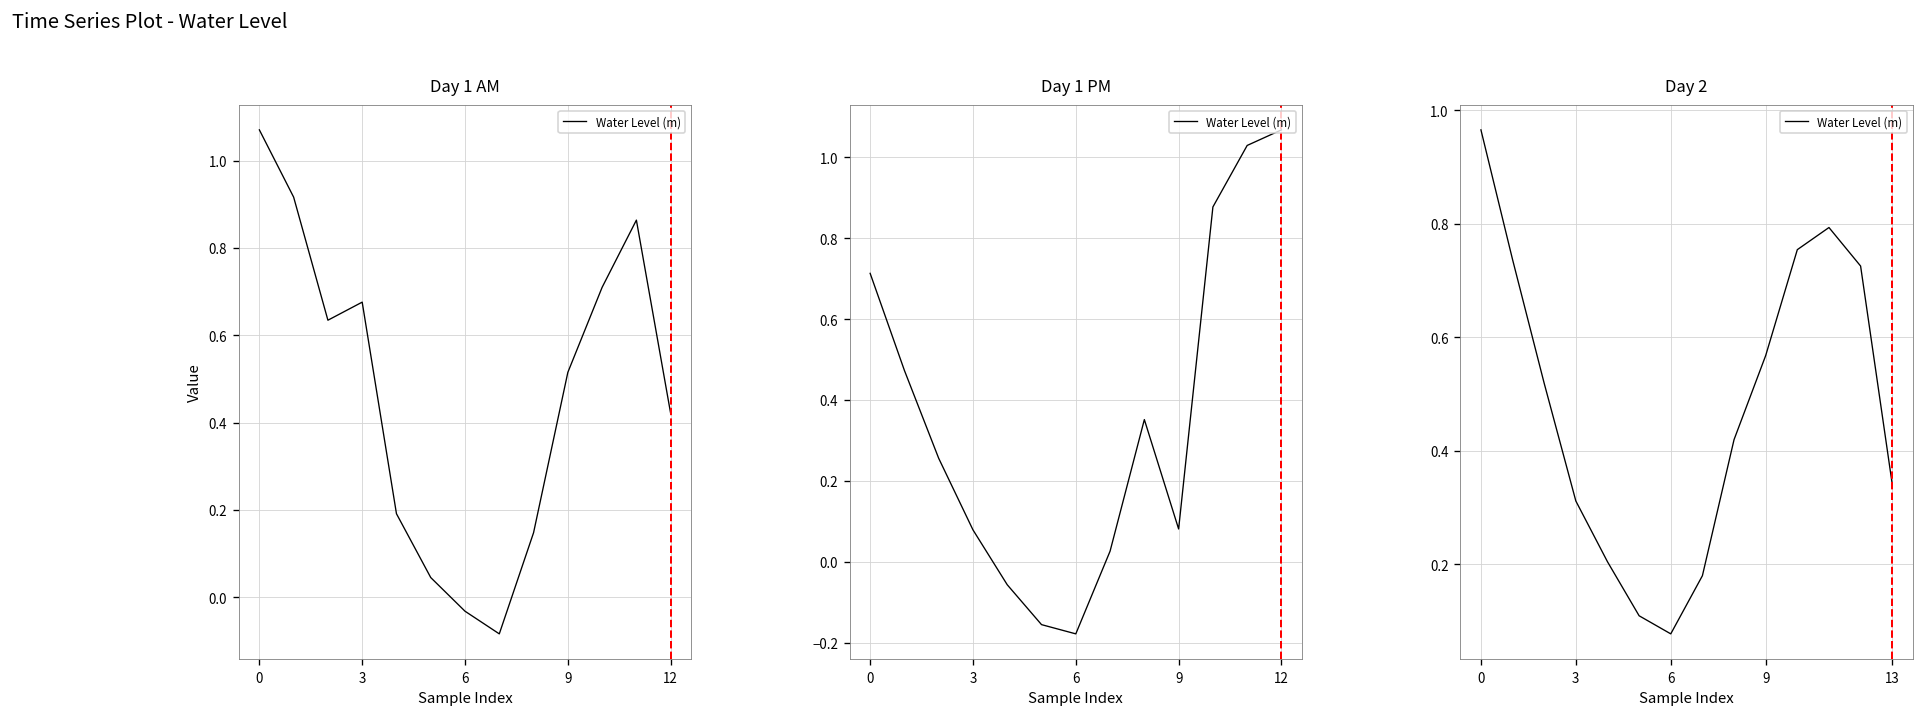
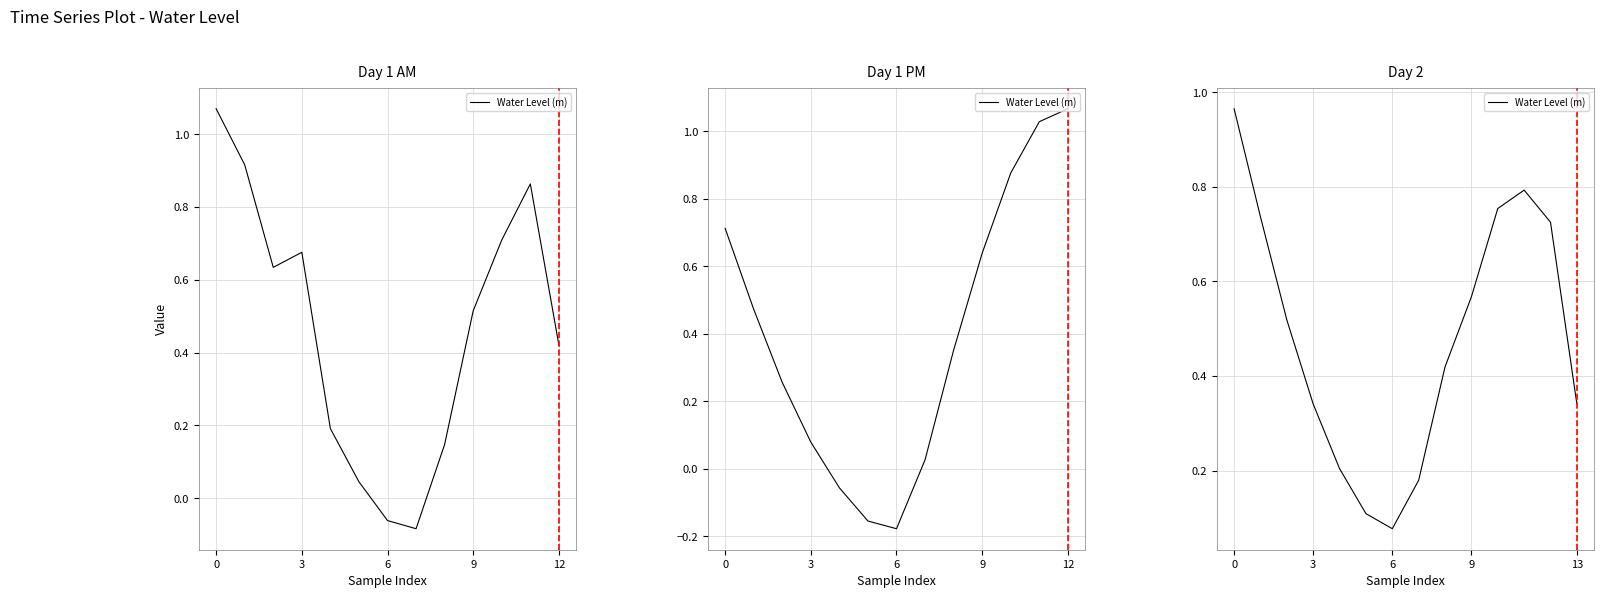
Day 1 AM, 6: -0.03 -> -0.06
Day 1 PM, 9: 0.08 -> 0.64
Day 2, 3: 0.31 -> 0.34
